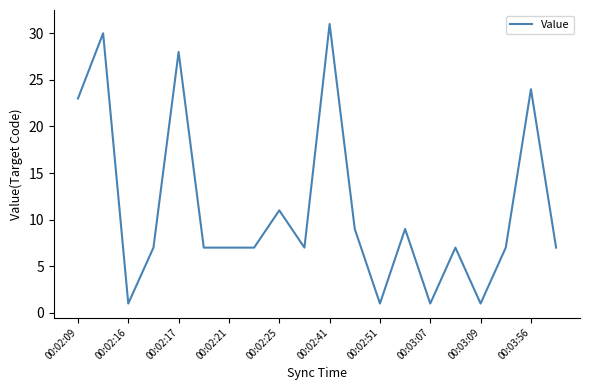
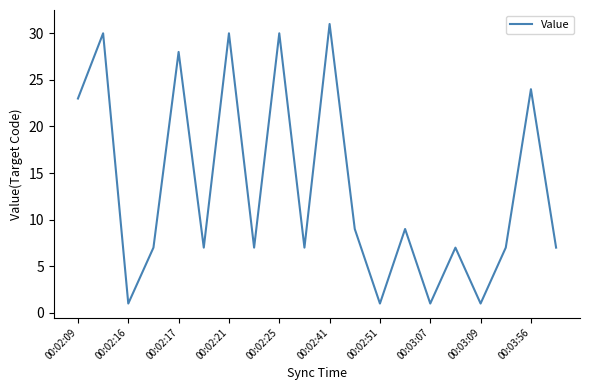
00:02:21: 7 -> 30
00:02:25: 11 -> 30
